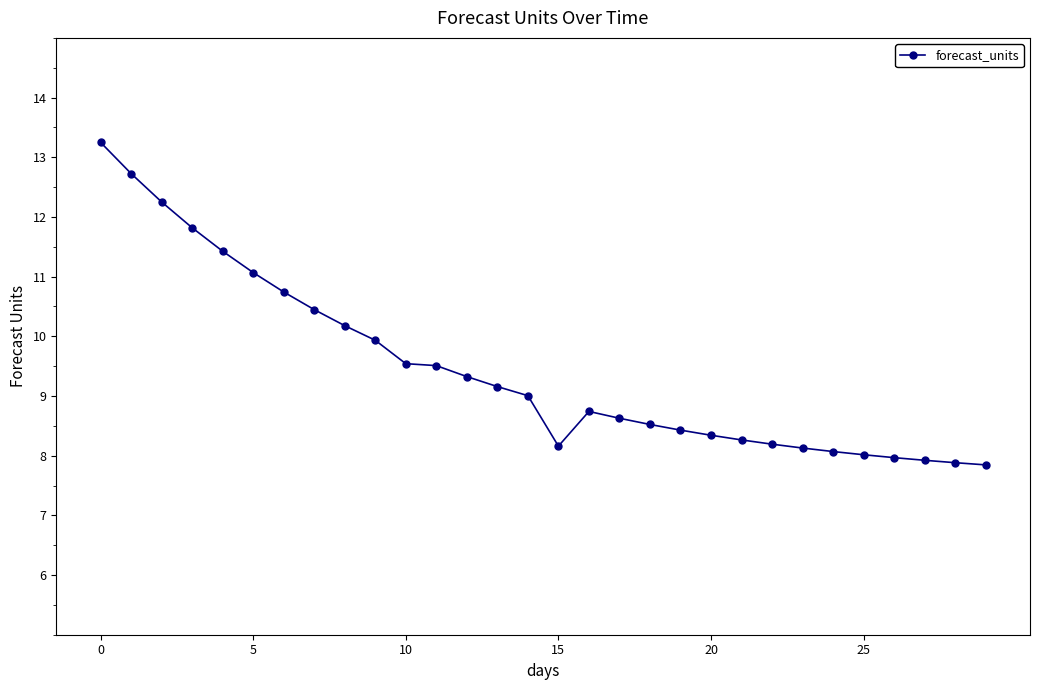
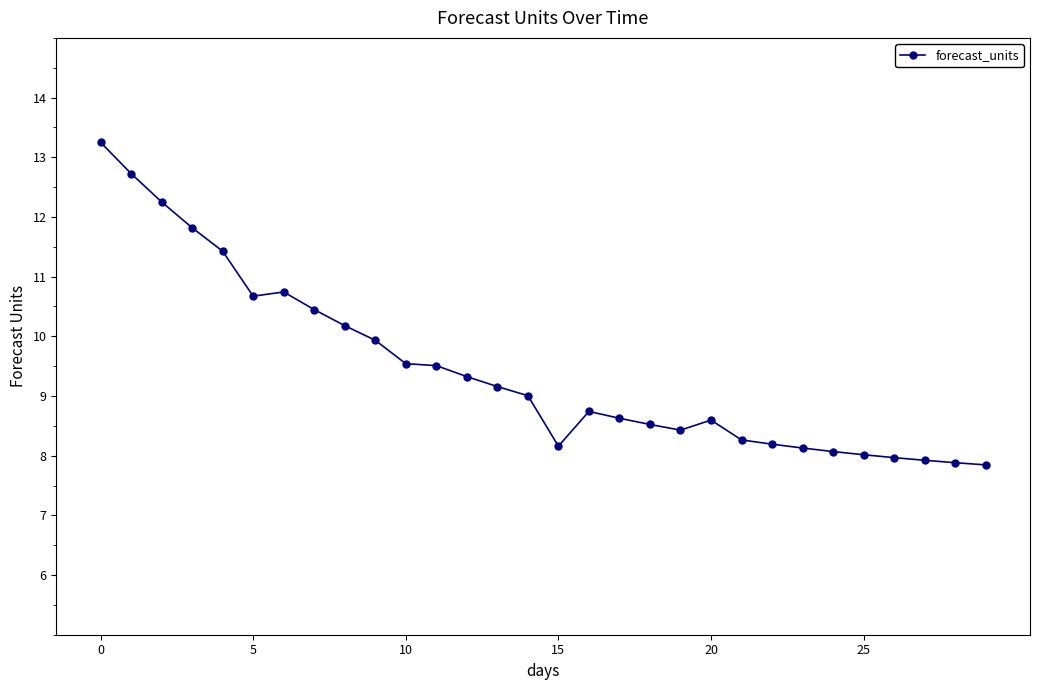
5: 11.1 -> 10.7
20: 8.3 -> 8.6
